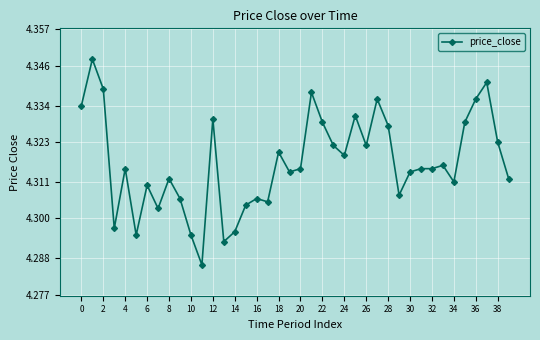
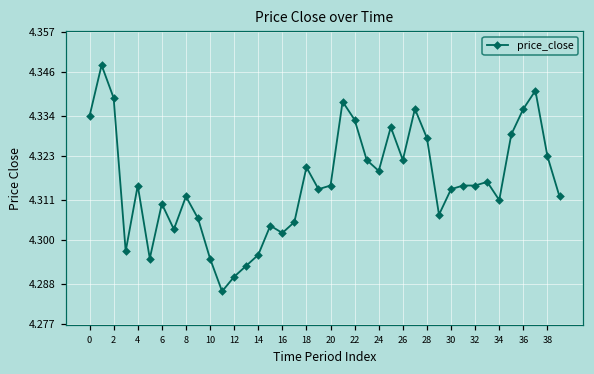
12: 4.33 -> 4.29
16: 4.306 -> 4.302
22: 4.329 -> 4.333
